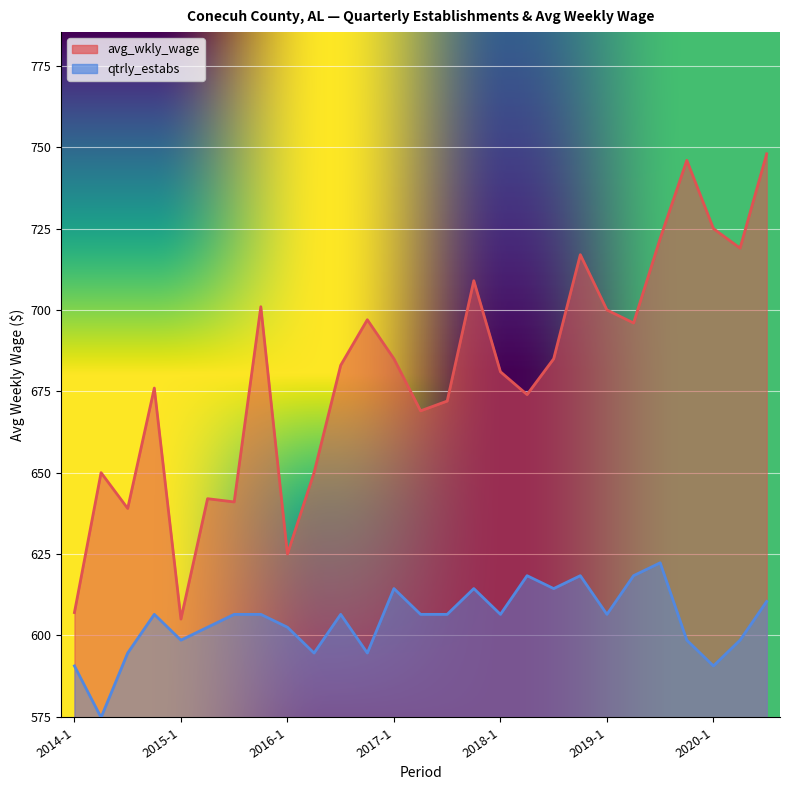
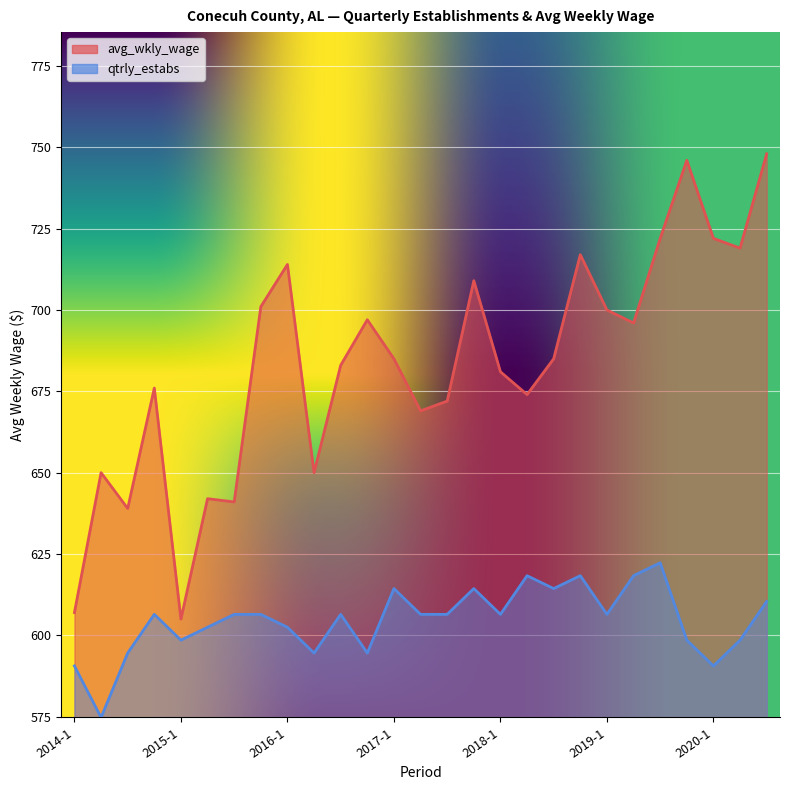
avg_wkly_wage, 2016-1: 625 -> 714
avg_wkly_wage, 2020-1: 725 -> 722
